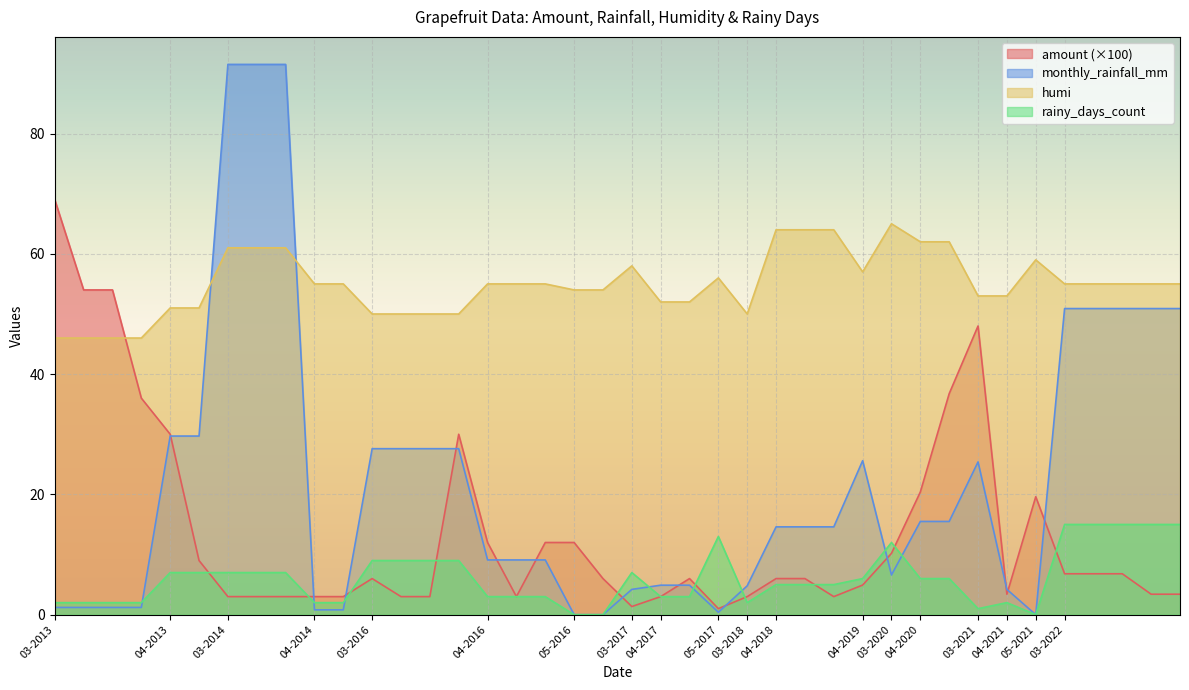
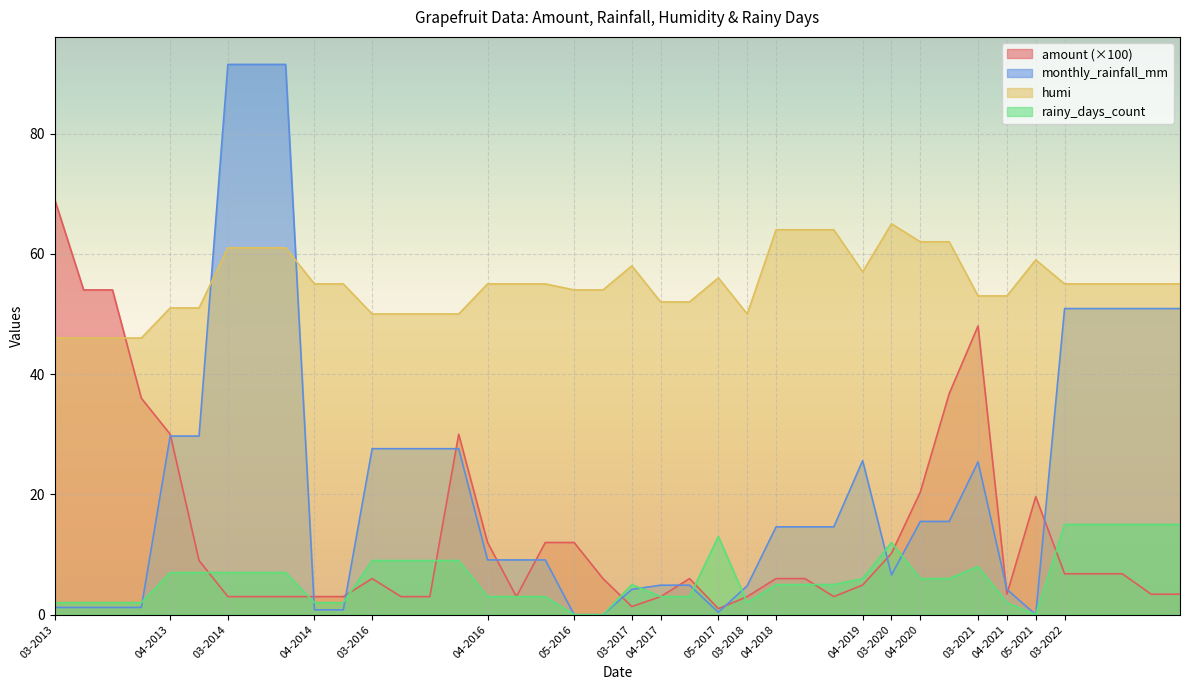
rainy_days_count, 03-2017: 7 -> 5
rainy_days_count, 03-2021: 1 -> 8
